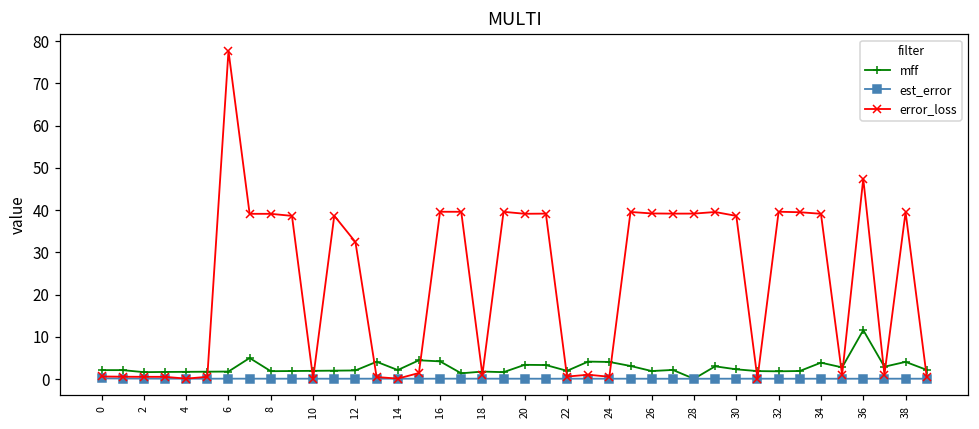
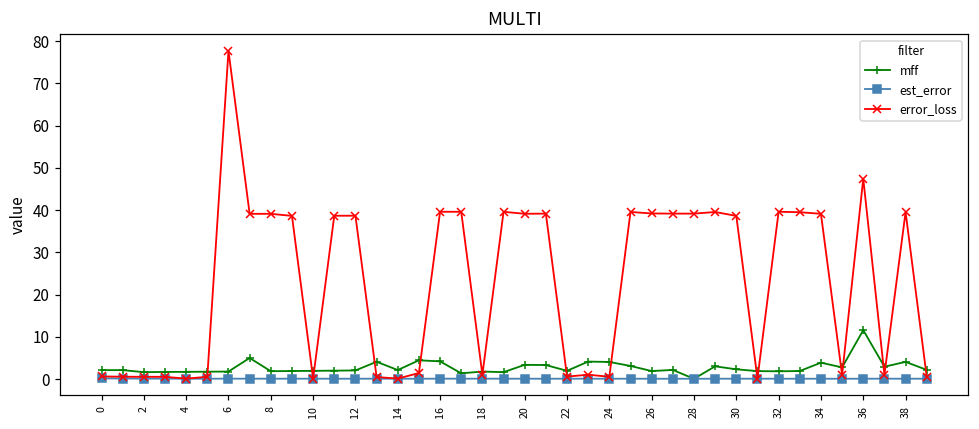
error_loss, 12: 32 -> 39
